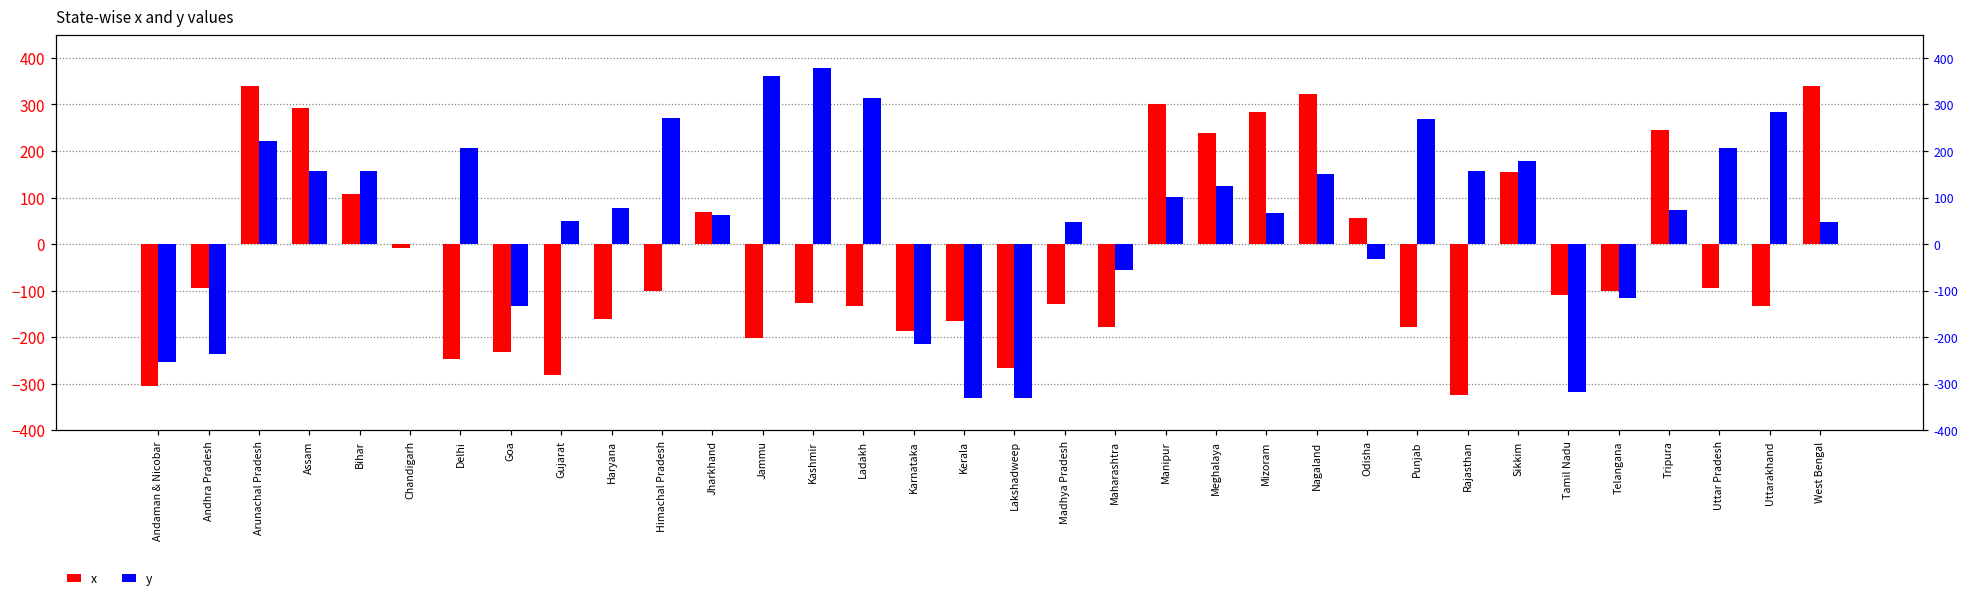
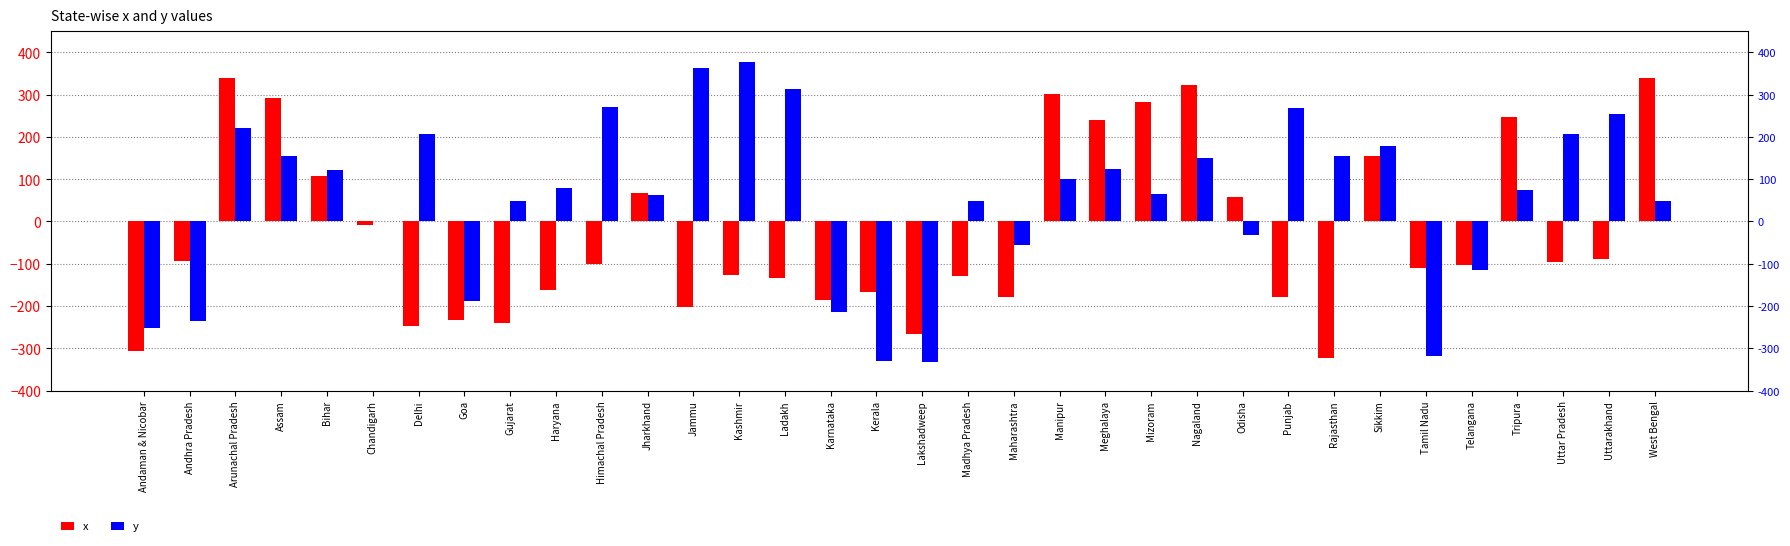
y, Bihar: 160 -> 120
y, Goa: -130 -> -190
x, Gujarat: -280 -> -240
x, Uttarakhand: -130 -> -90
y, Uttarakhand: 280 -> 260
